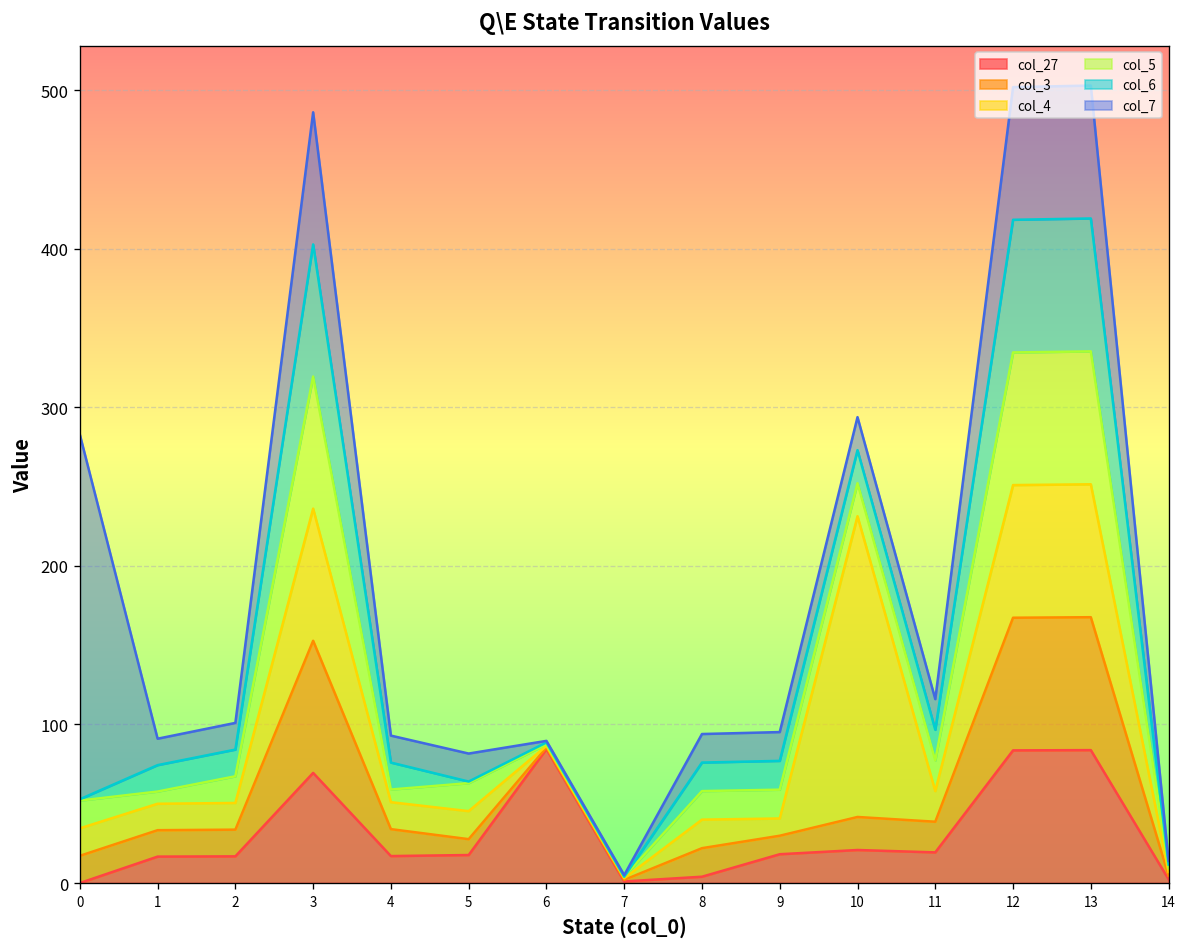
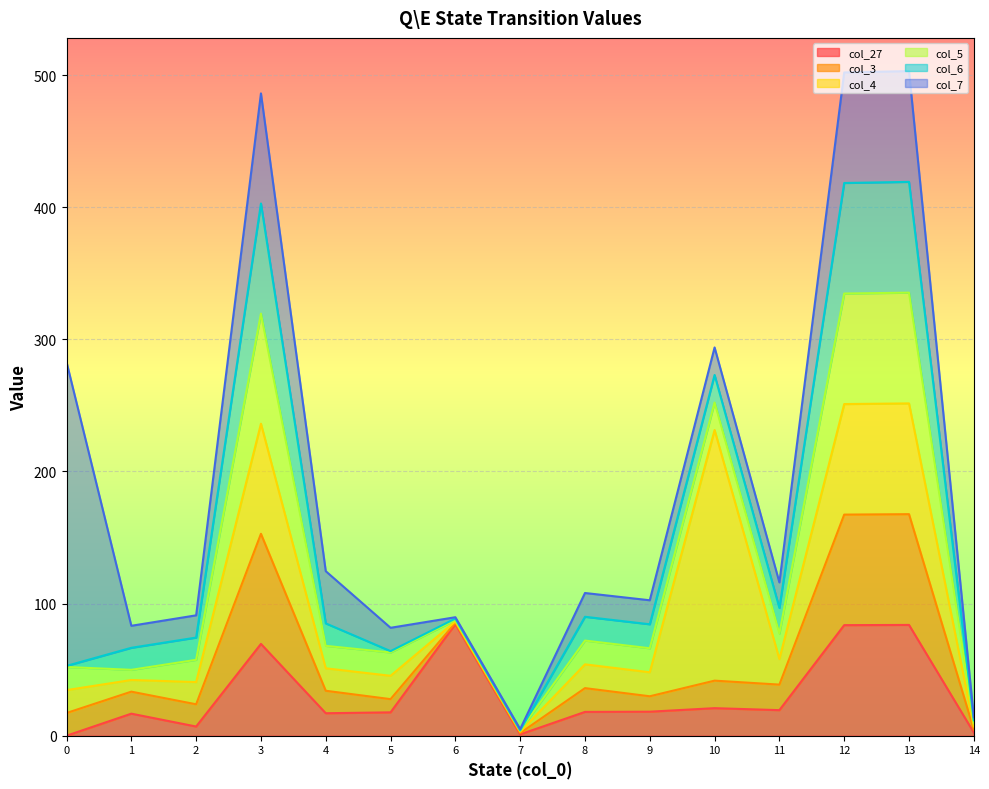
col_4, 1: 17 -> 9
col_27, 2: 17 -> 7
col_5, 4: 8 -> 17
col_7, 4: 17 -> 40
col_27, 8: 4 -> 18
col_4, 9: 11 -> 18
